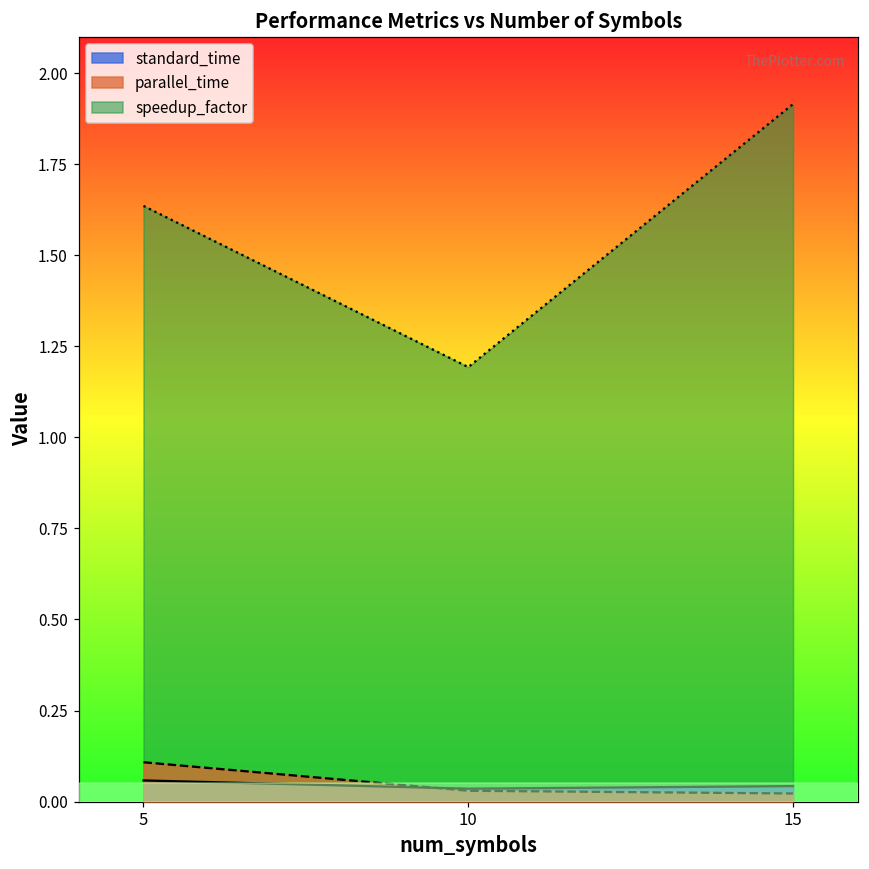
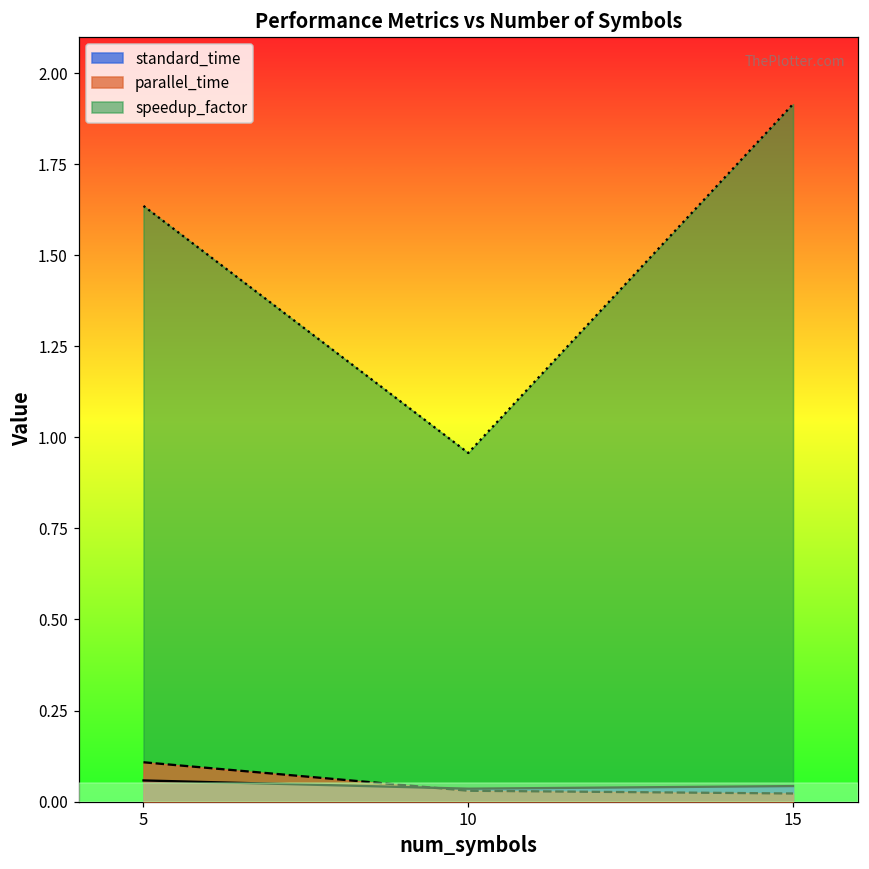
speedup_factor, 10: 1.19 -> 0.96
